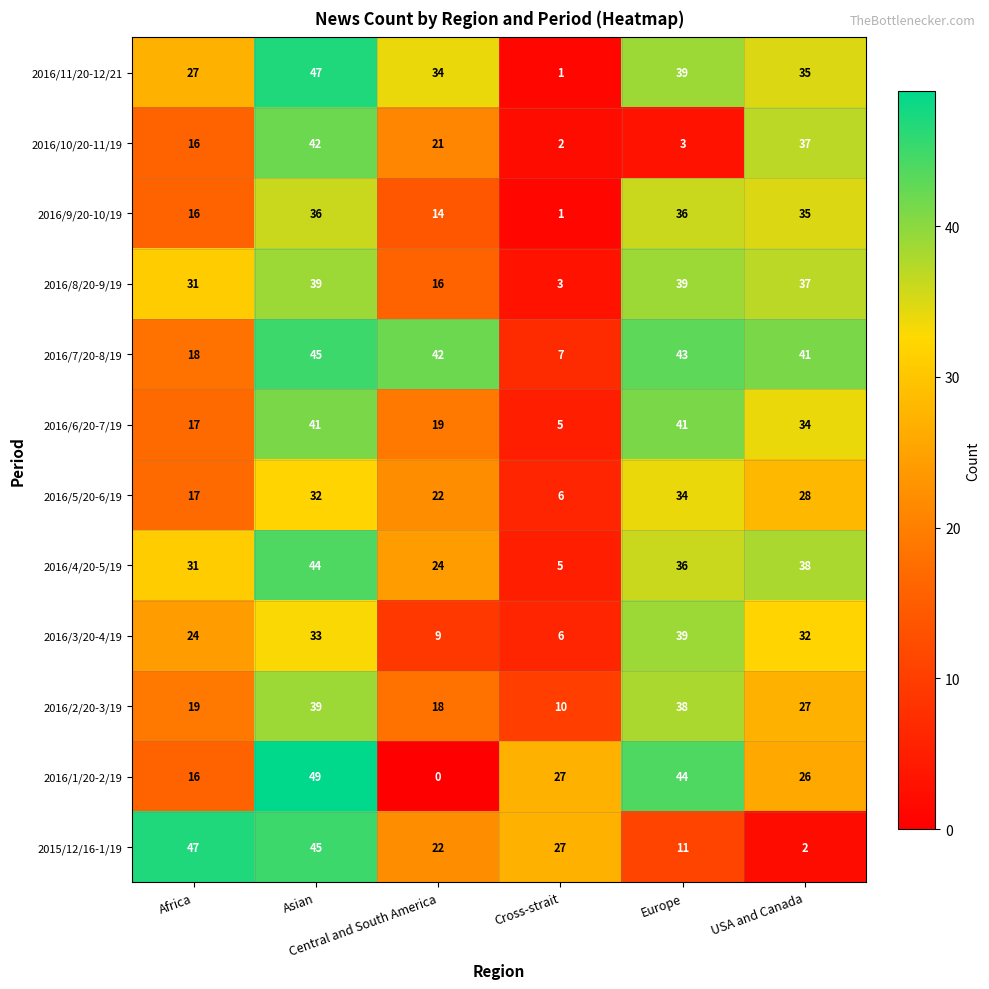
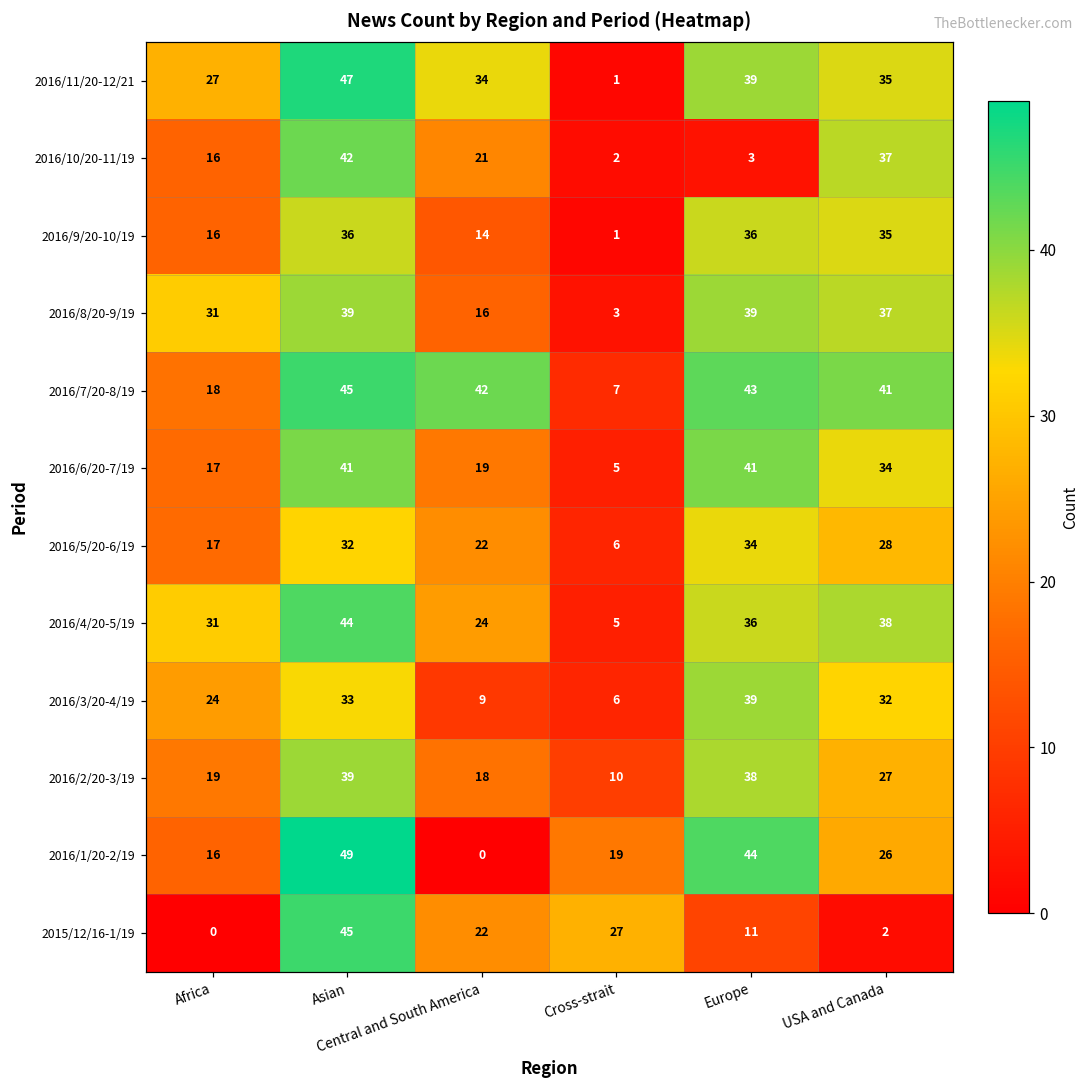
2016/1/20-2/19, Cross-strait: 27 -> 19
2015/12/16-1/19, Africa: 47 -> 0
